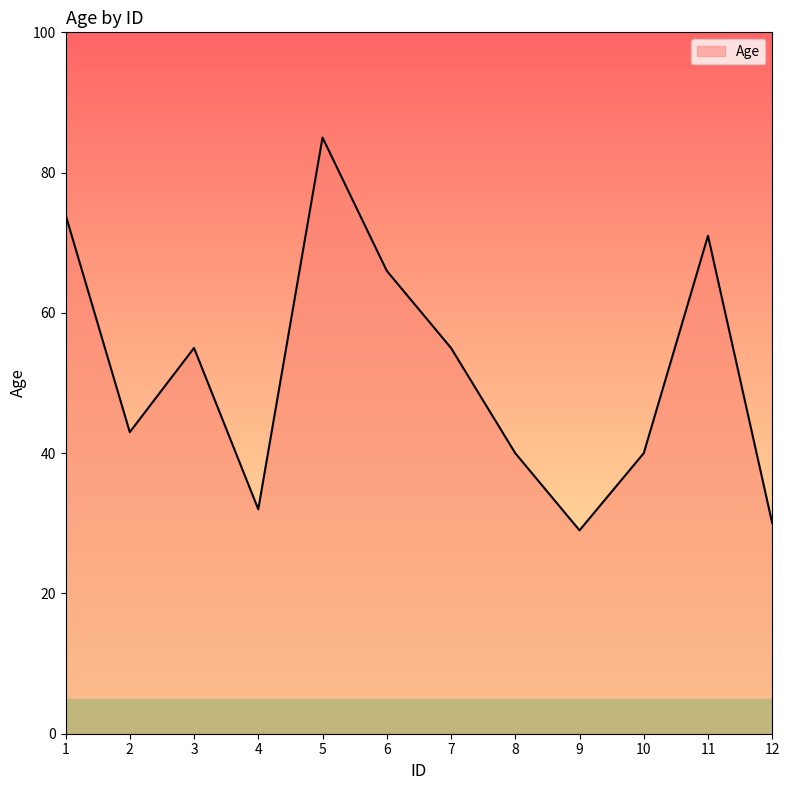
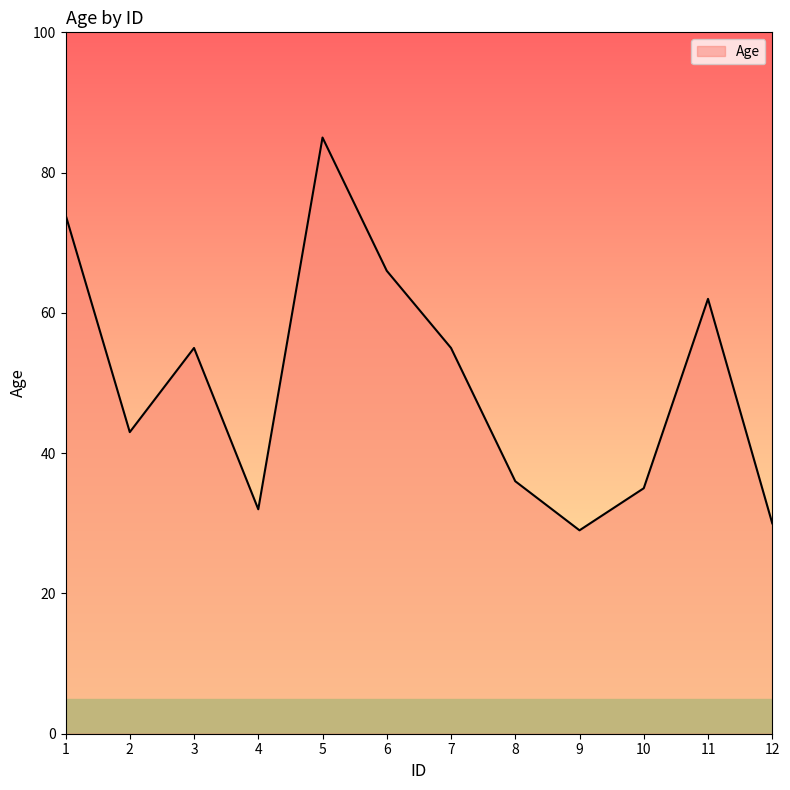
8: 40 -> 36
10: 40 -> 35
11: 71 -> 62
